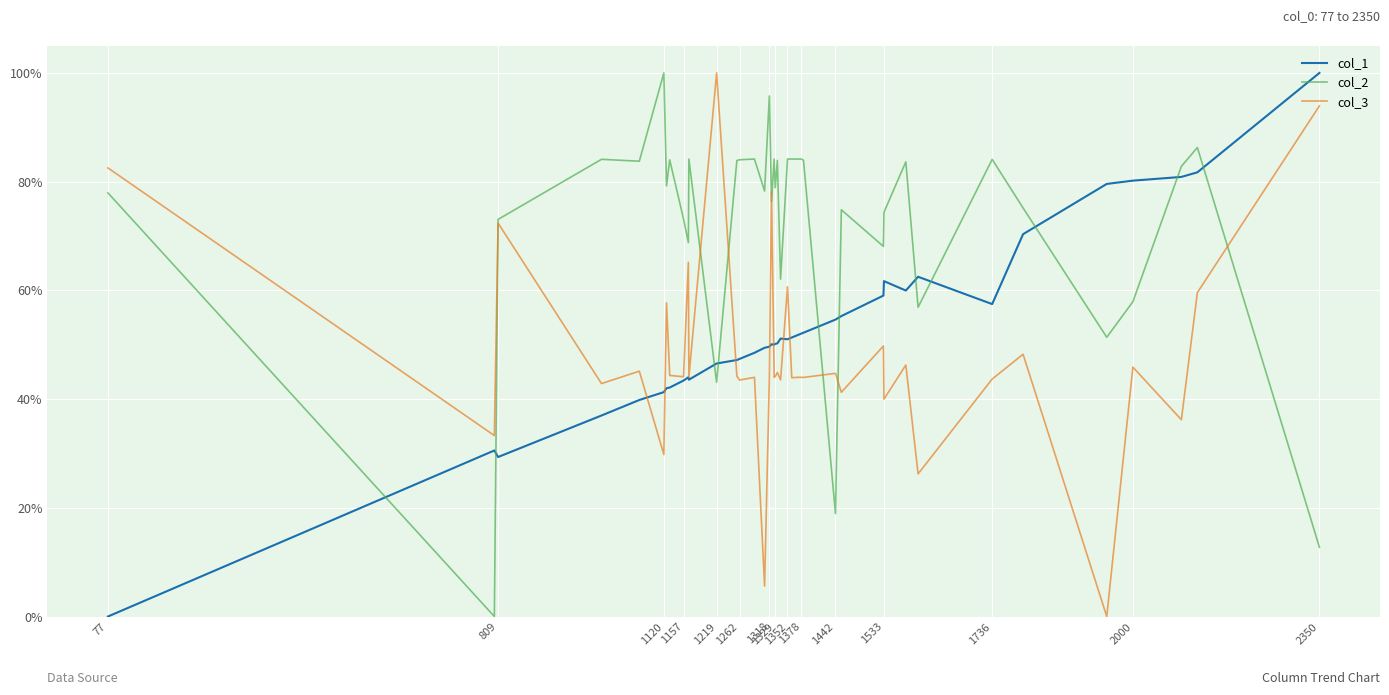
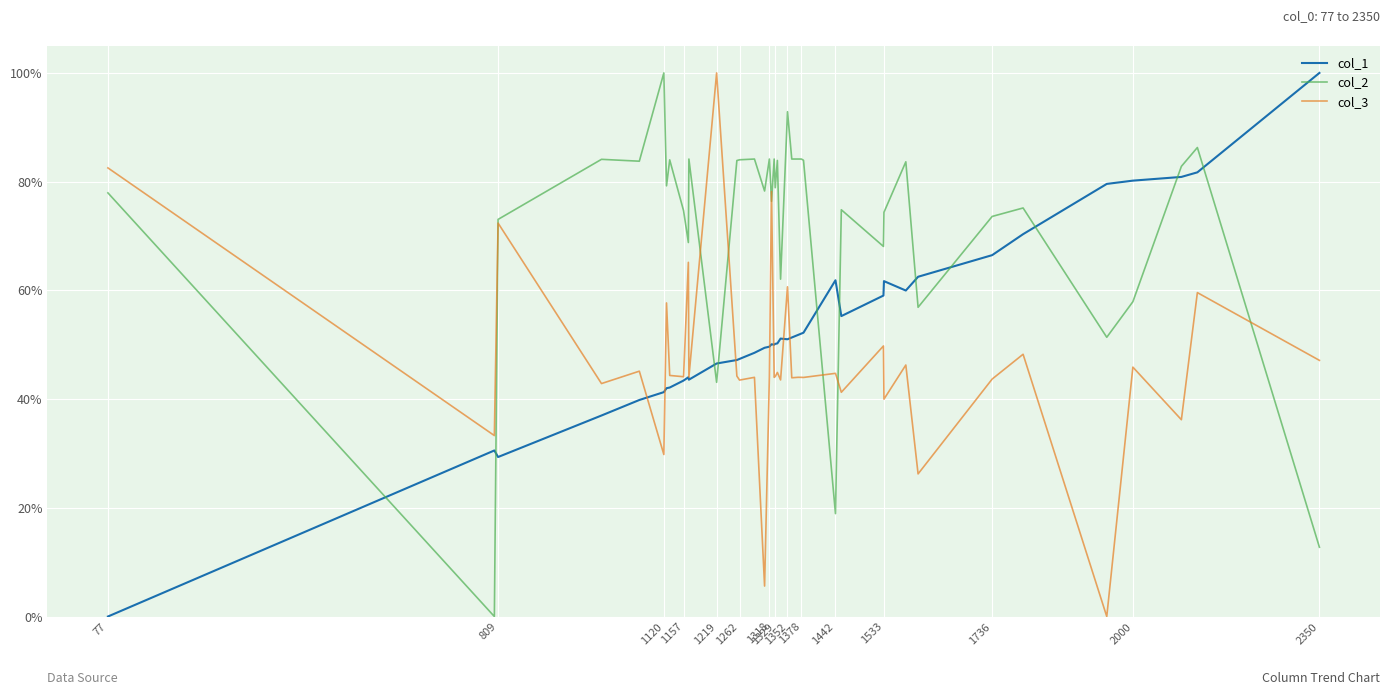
col_2, 1157: 73% -> 75%
col_2, 1318: 96% -> 84%
col_2, 1352: 84% -> 93%
col_1, 1442: 55% -> 62%
col_1, 1736: 57% -> 66%
col_2, 1736: 84% -> 74%
col_3, 2350: 94% -> 47%
